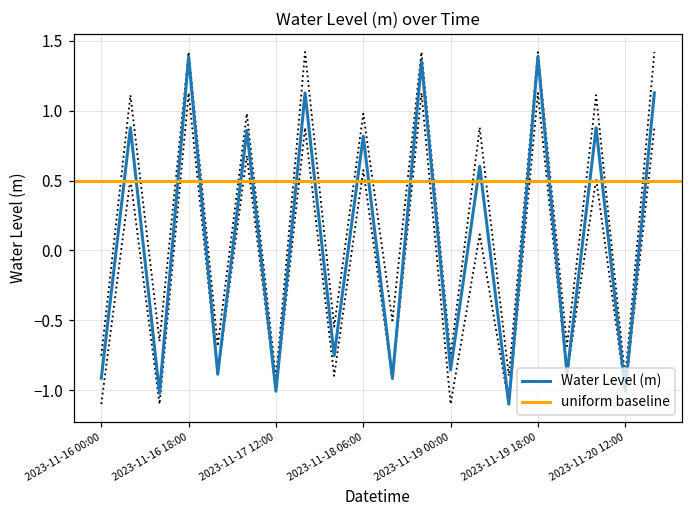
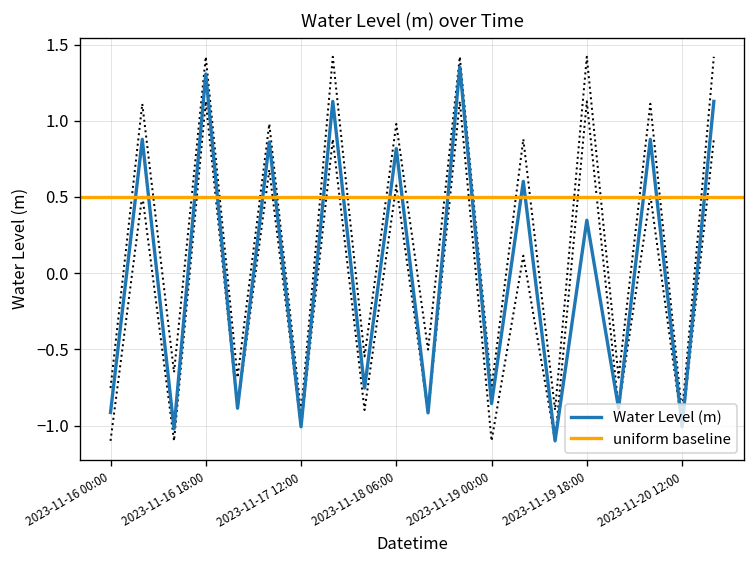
Water Level (m), 2023-11-16 18:00: 1.39 -> 1.31
Water Level (m), 2023-11-19 18:00: 1.39 -> 0.35
